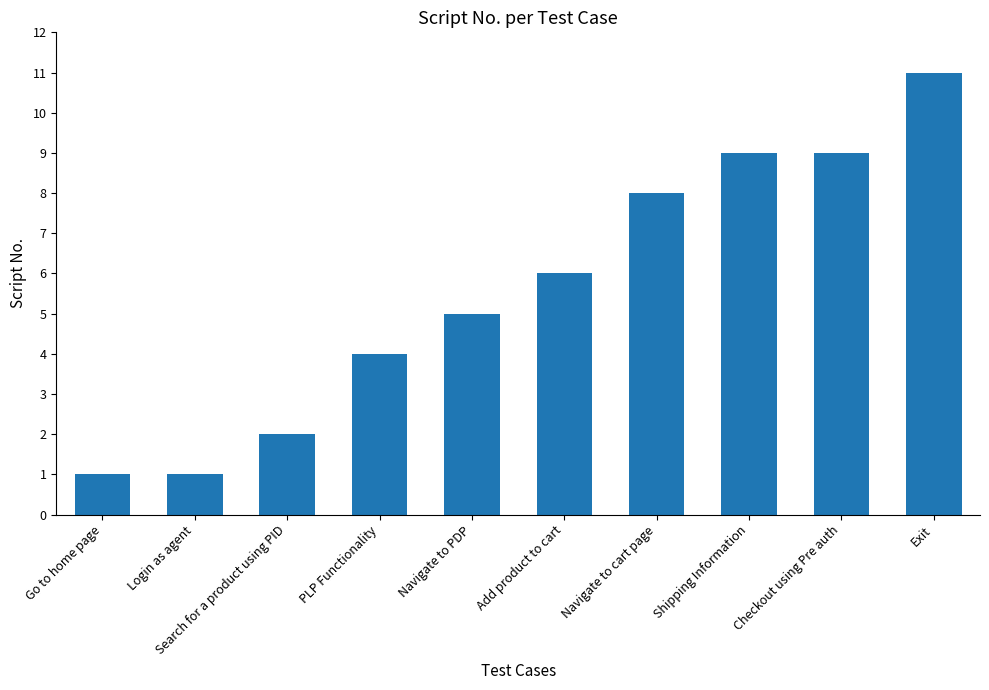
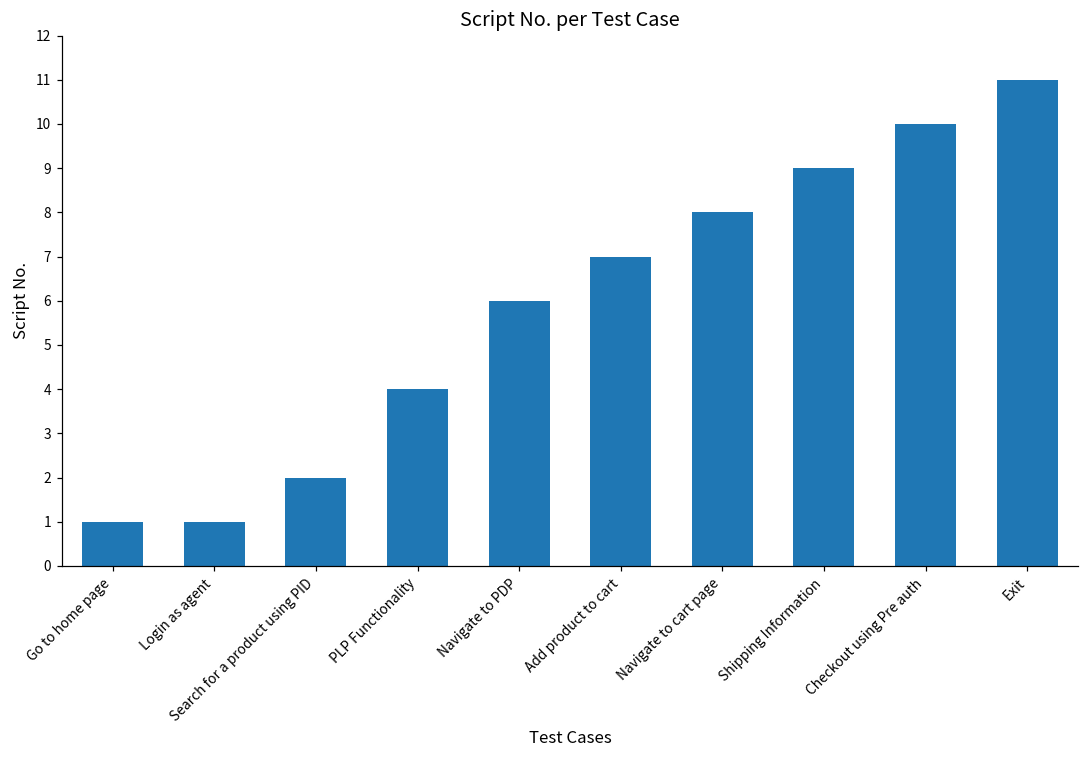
Navigate to PDP: 5 -> 6
Add product to cart: 6 -> 7
Checkout using Pre auth: 9 -> 10
